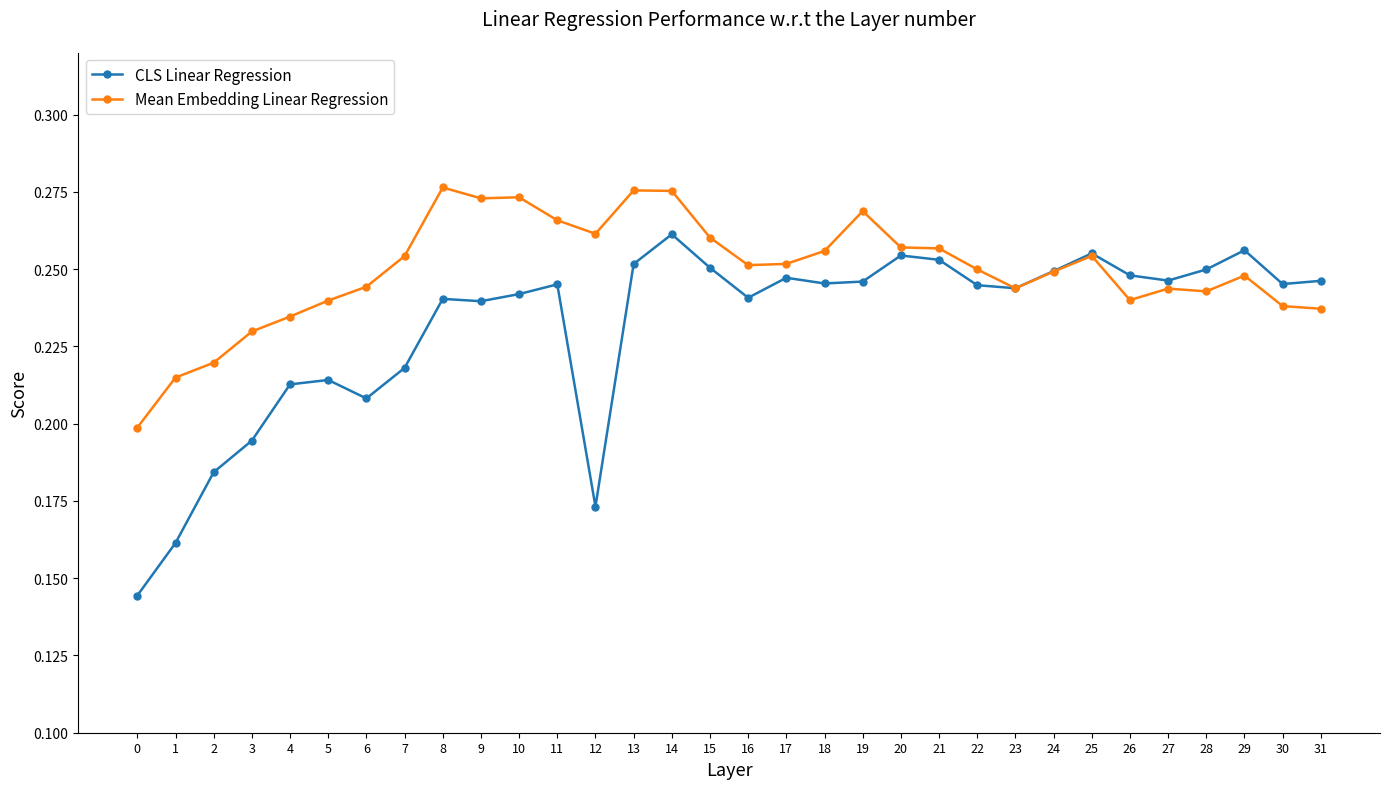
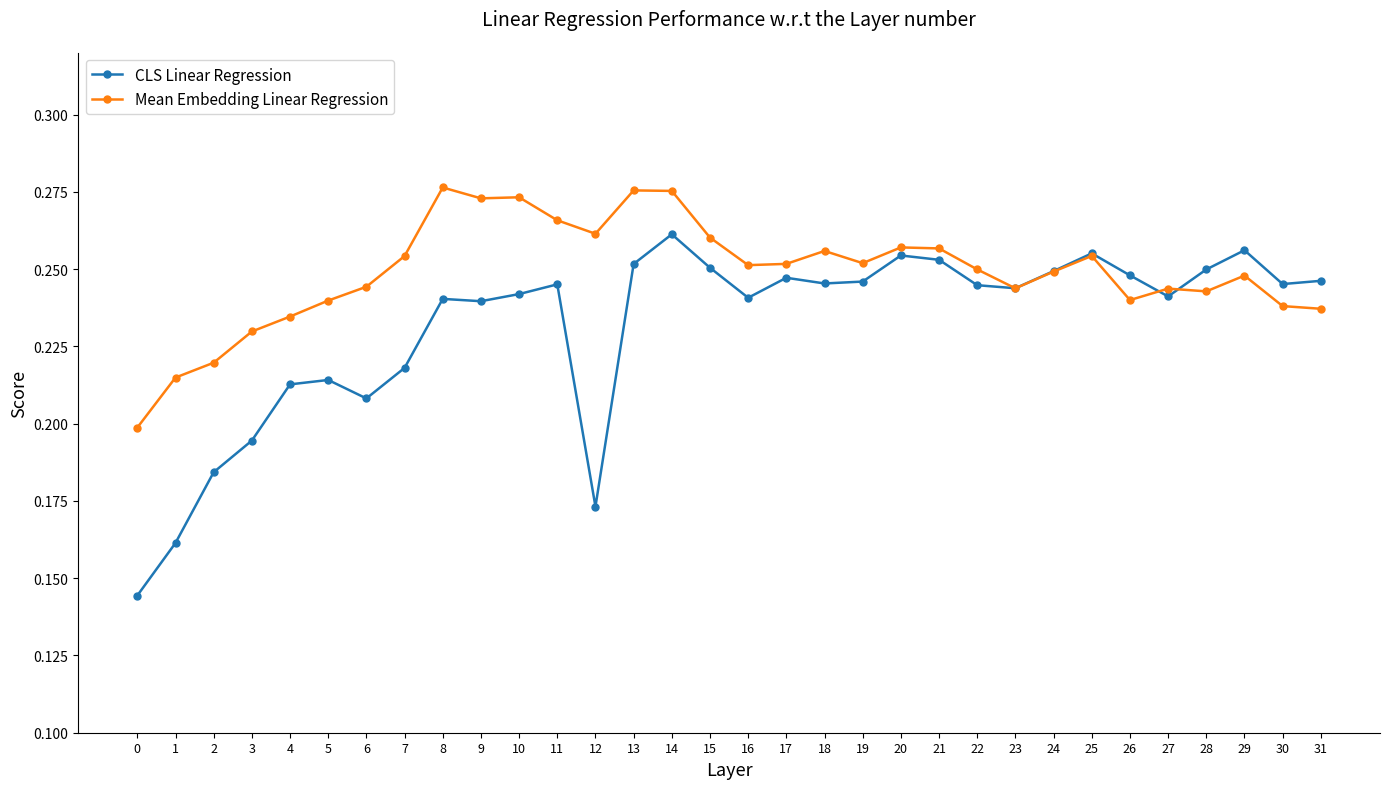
Mean Embedding Linear Regression, 19: 0.269 -> 0.252
CLS Linear Regression, 27: 0.246 -> 0.241
